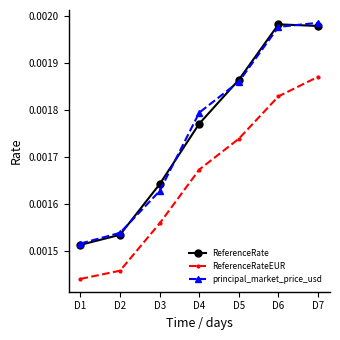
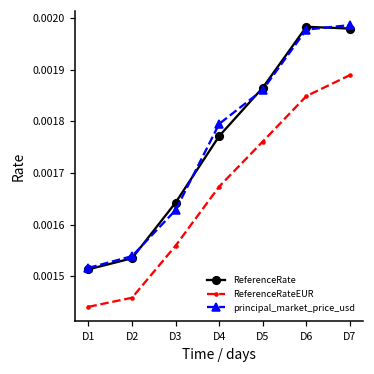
ReferenceRateEUR, D5: 0.00174 -> 0.00176
ReferenceRateEUR, D6: 0.00183 -> 0.00185
ReferenceRateEUR, D7: 0.00187 -> 0.00189
